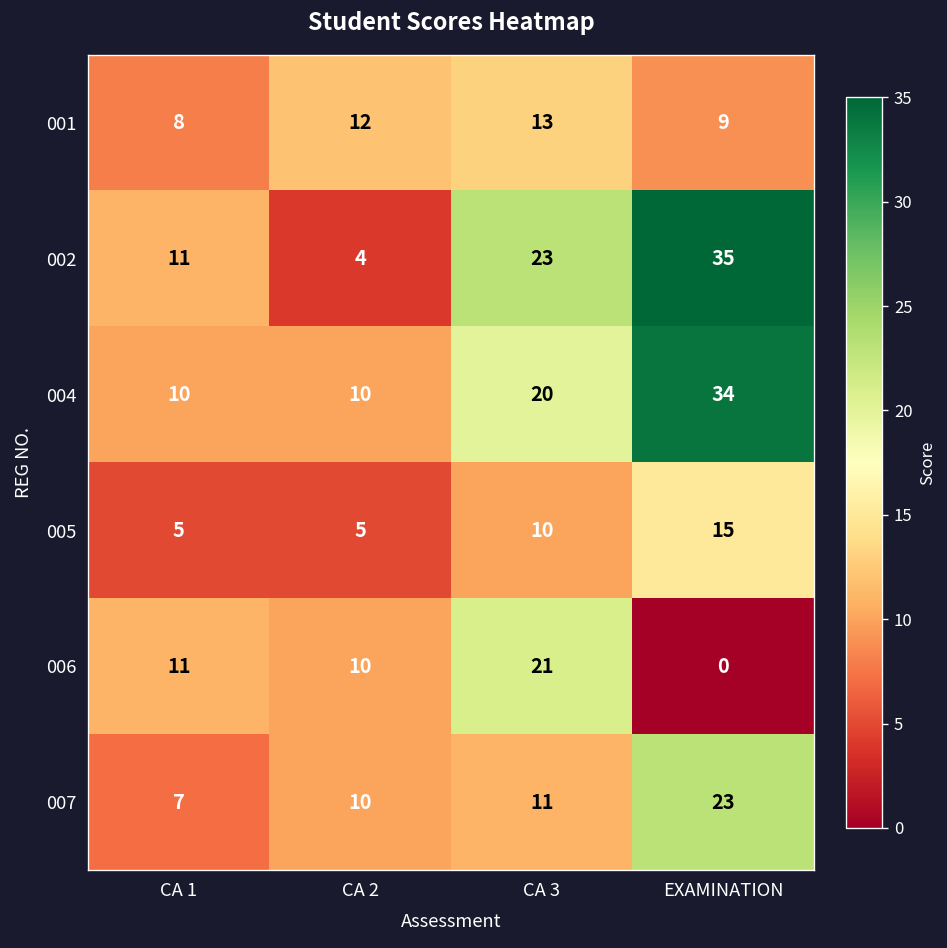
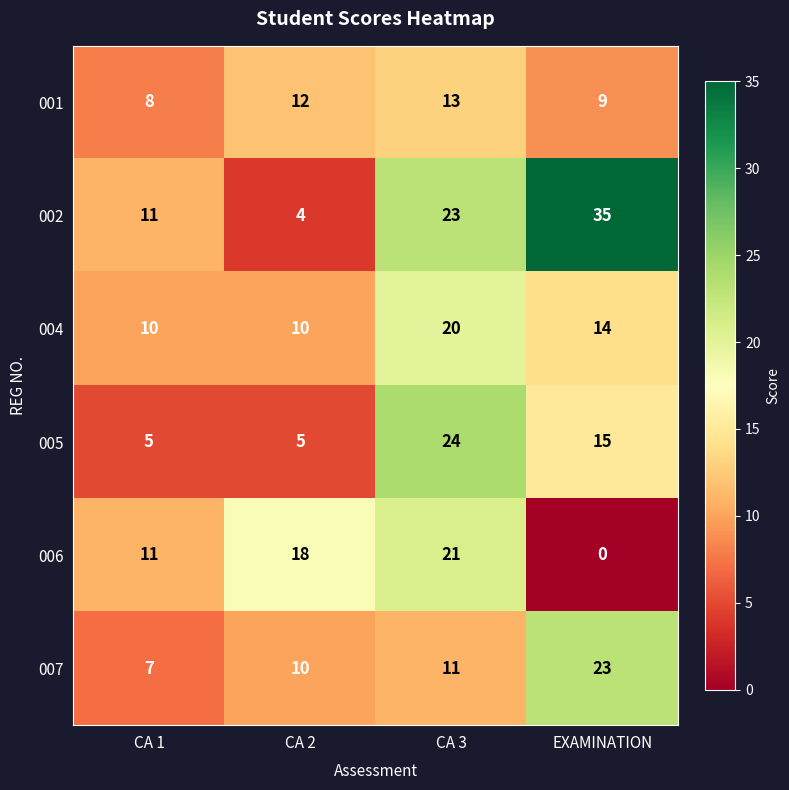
004, EXAMINATION: 34 -> 14
005, CA 3: 10 -> 24
006, CA 2: 10 -> 18
